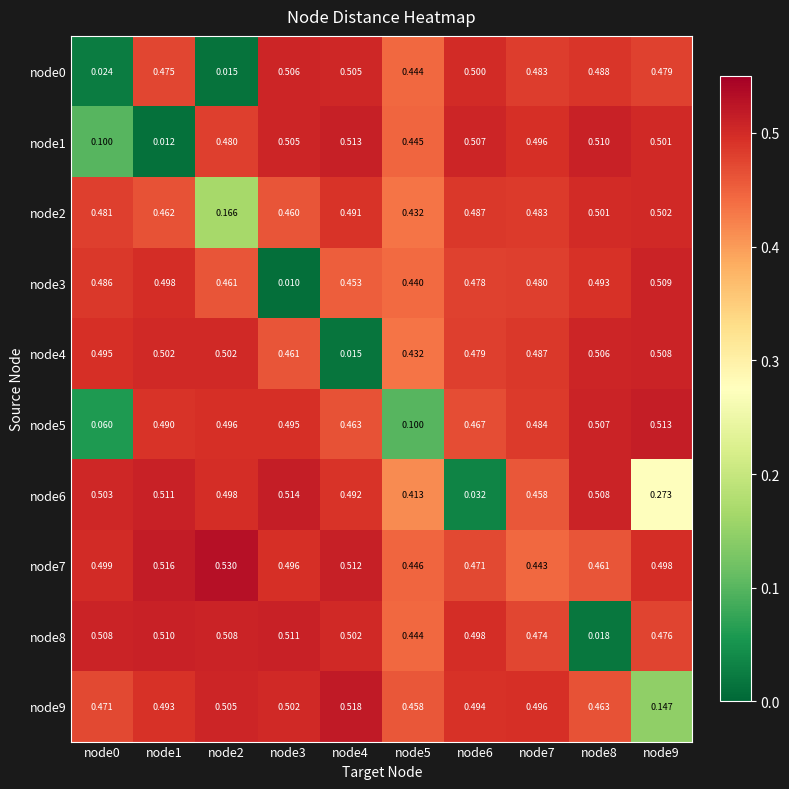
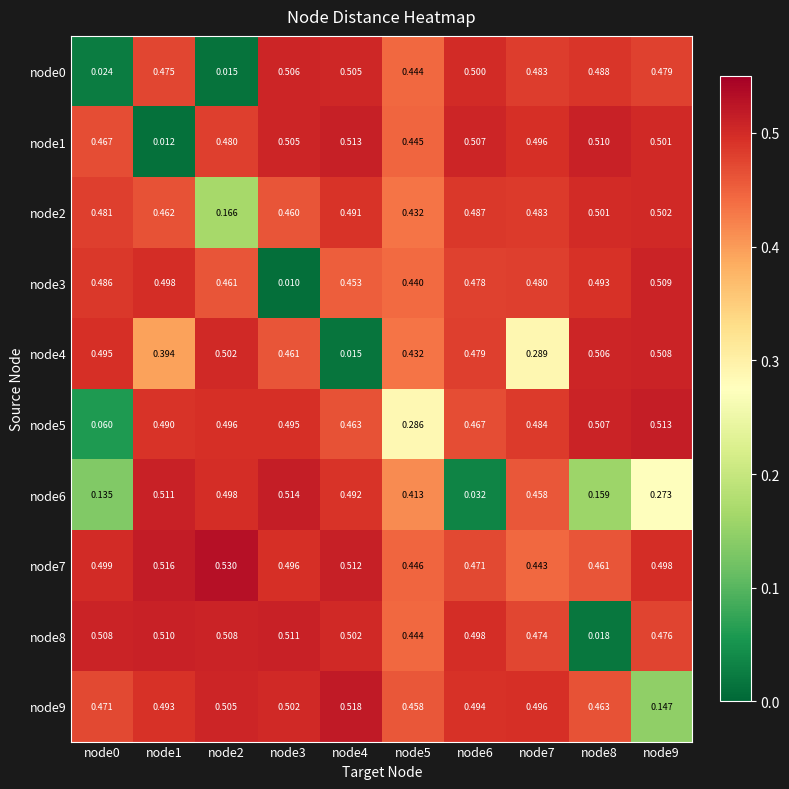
node1, node0: 0.100 -> 0.467
node4, node1: 0.502 -> 0.394
node4, node7: 0.487 -> 0.289
node5, node5: 0.100 -> 0.286
node6, node0: 0.503 -> 0.135
node6, node8: 0.508 -> 0.159
